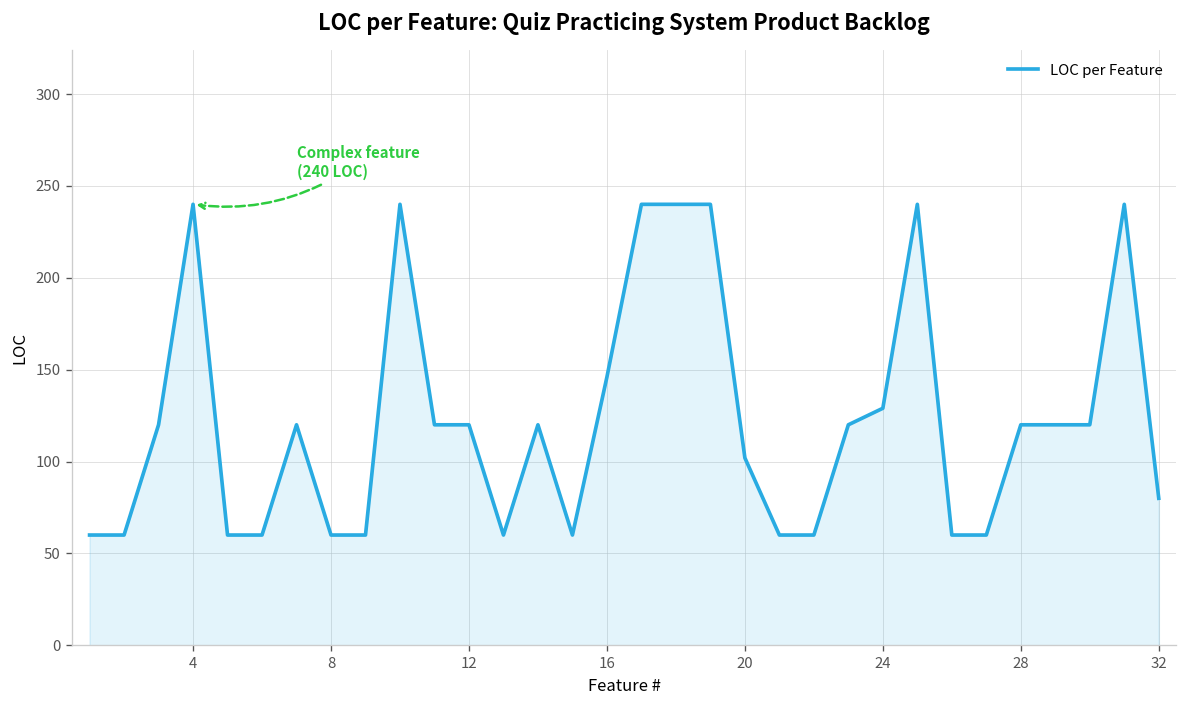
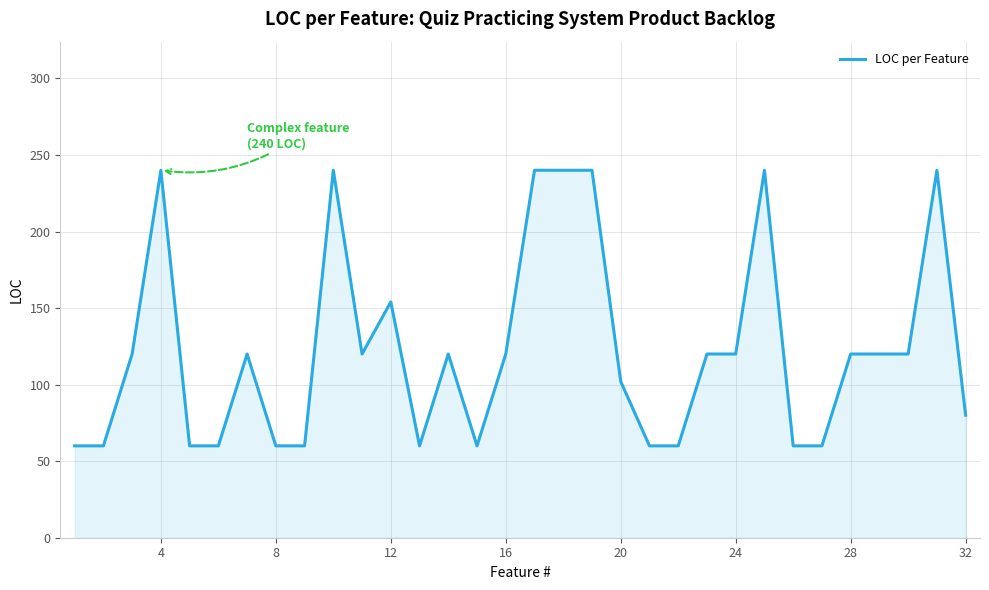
12: 120 -> 154
16: 146 -> 120
24: 129 -> 120
